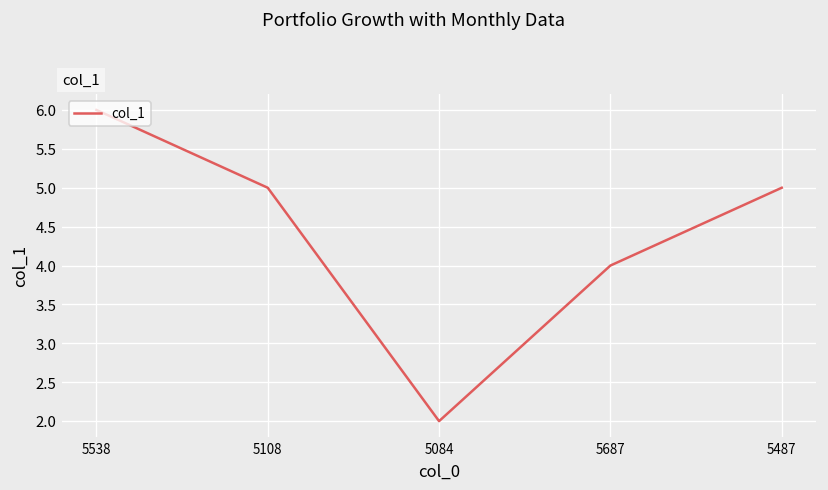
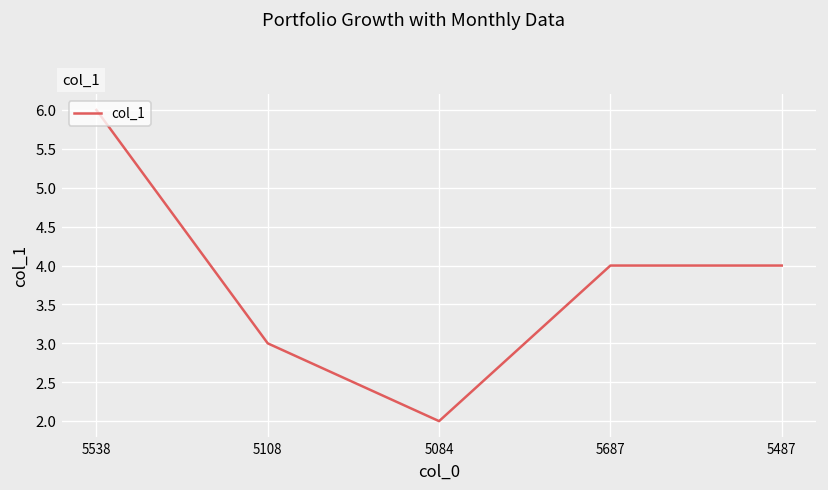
5108: 5 -> 3
5487: 5 -> 4
